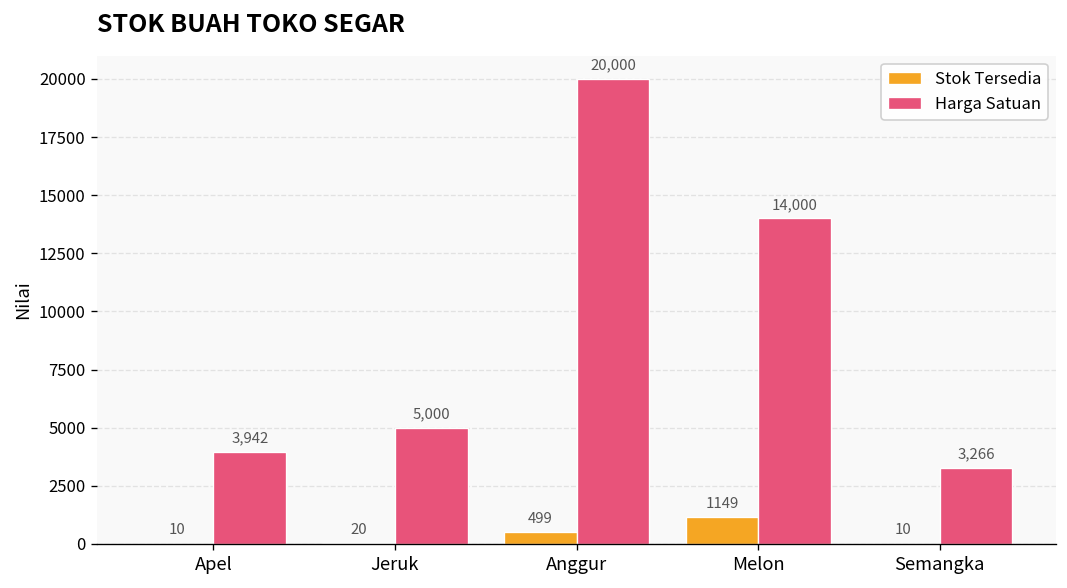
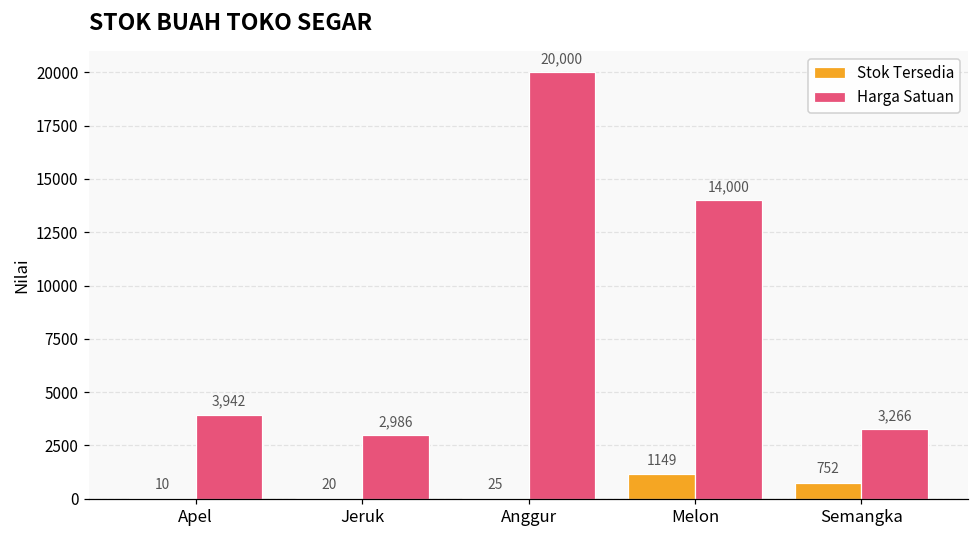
Harga Satuan, Jeruk: 5,000 -> 2,986
Stok Tersedia, Anggur: 499 -> 25
Stok Tersedia, Semangka: 10 -> 752
